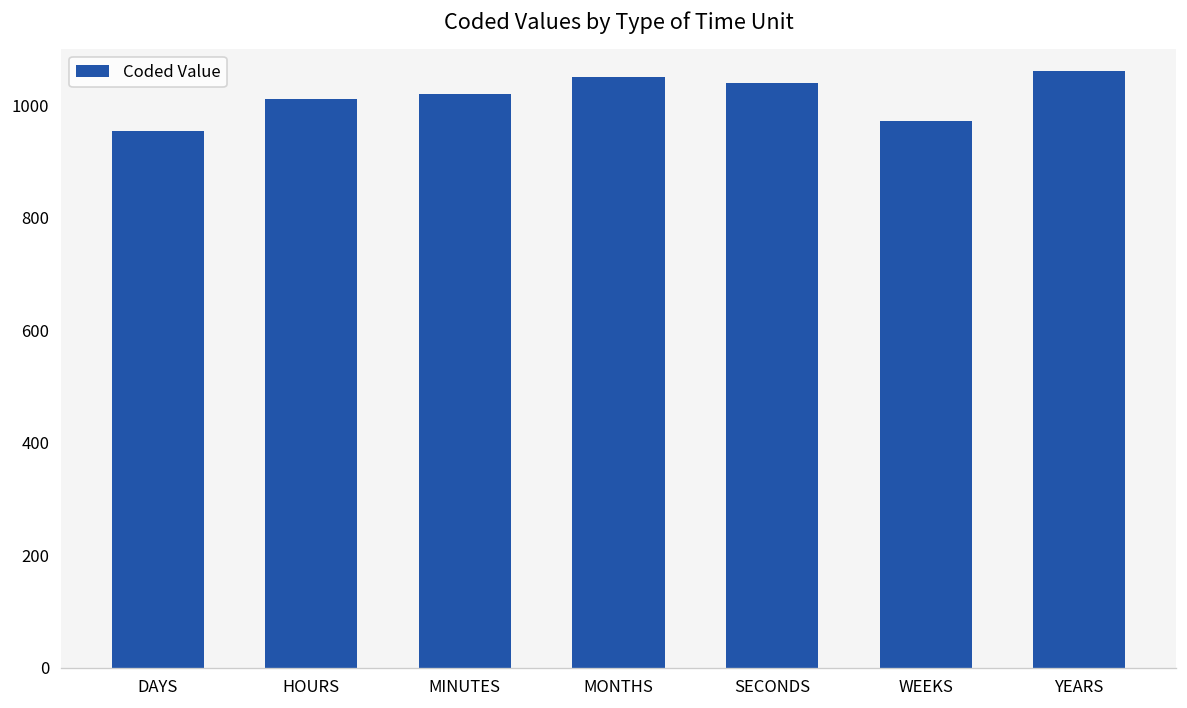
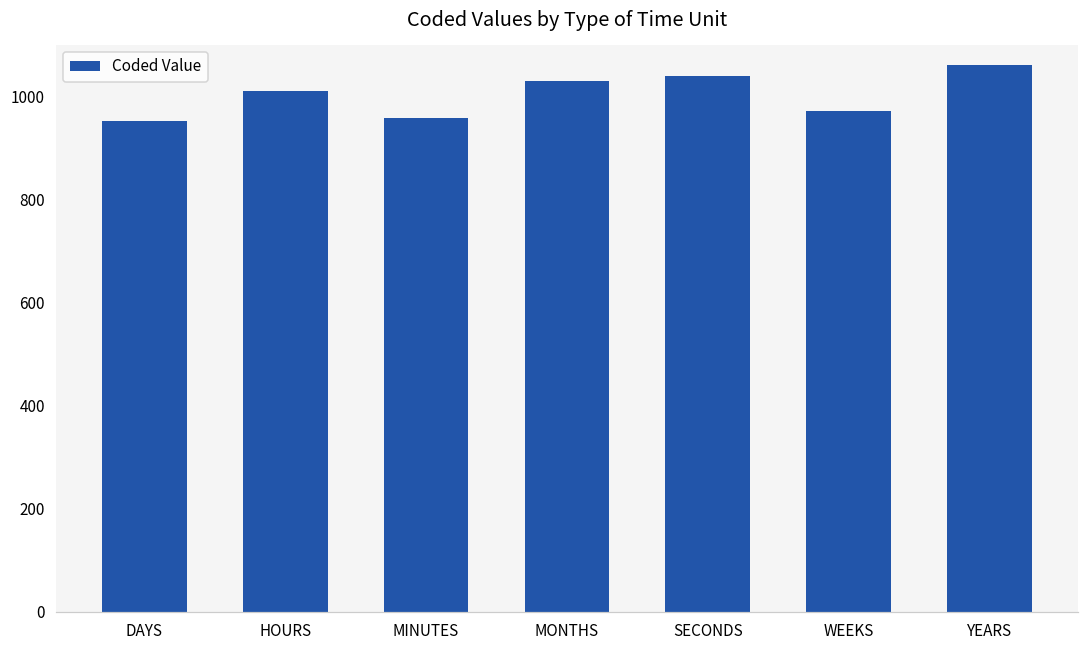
MINUTES: 1020 -> 960
MONTHS: 1050 -> 1030
